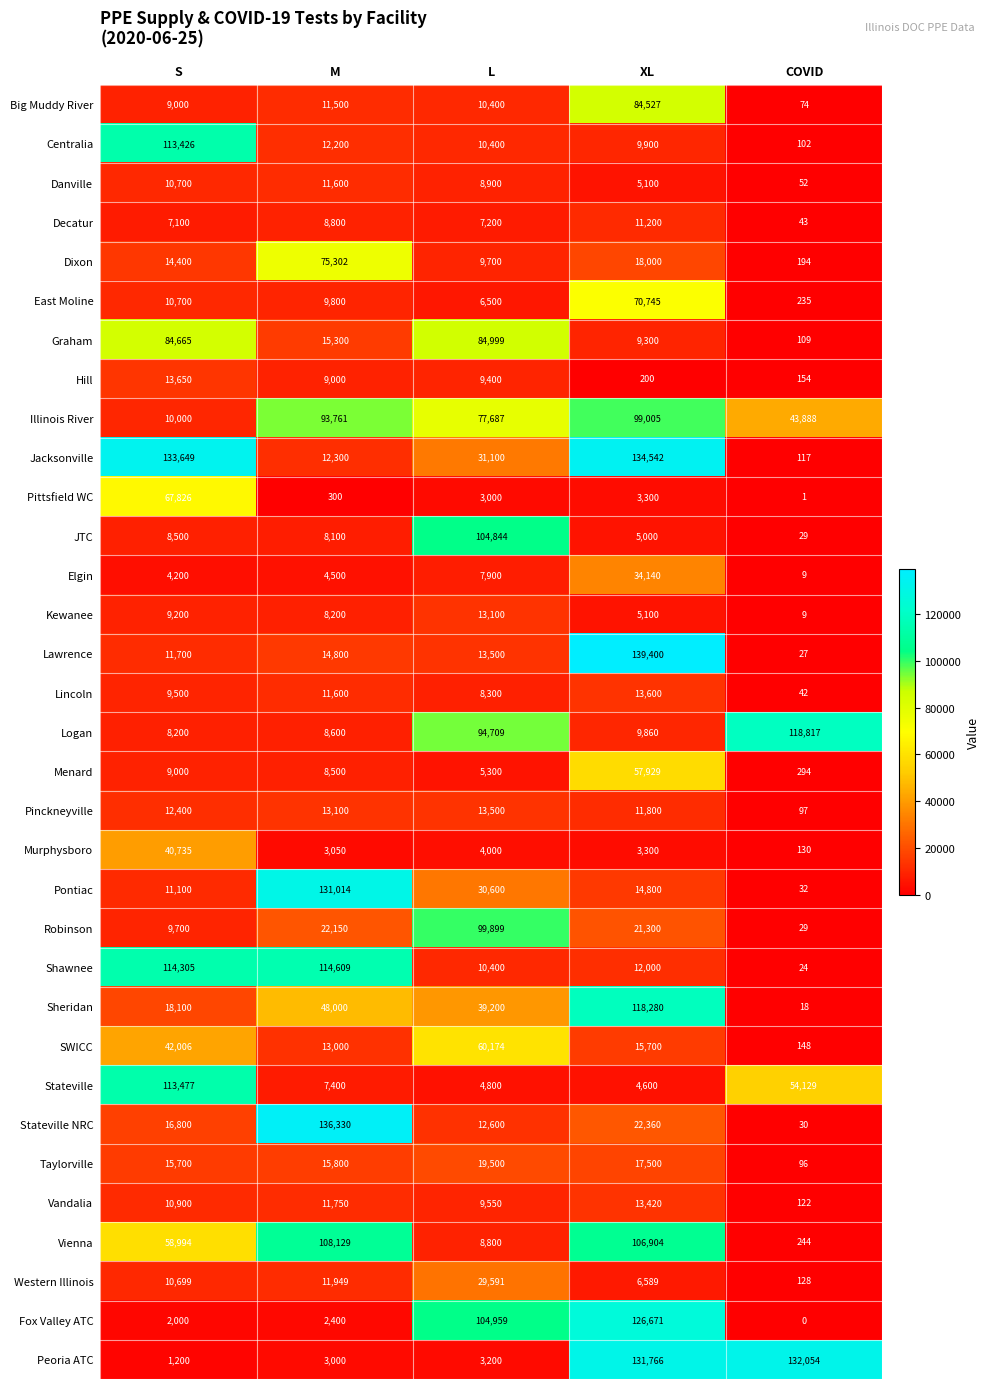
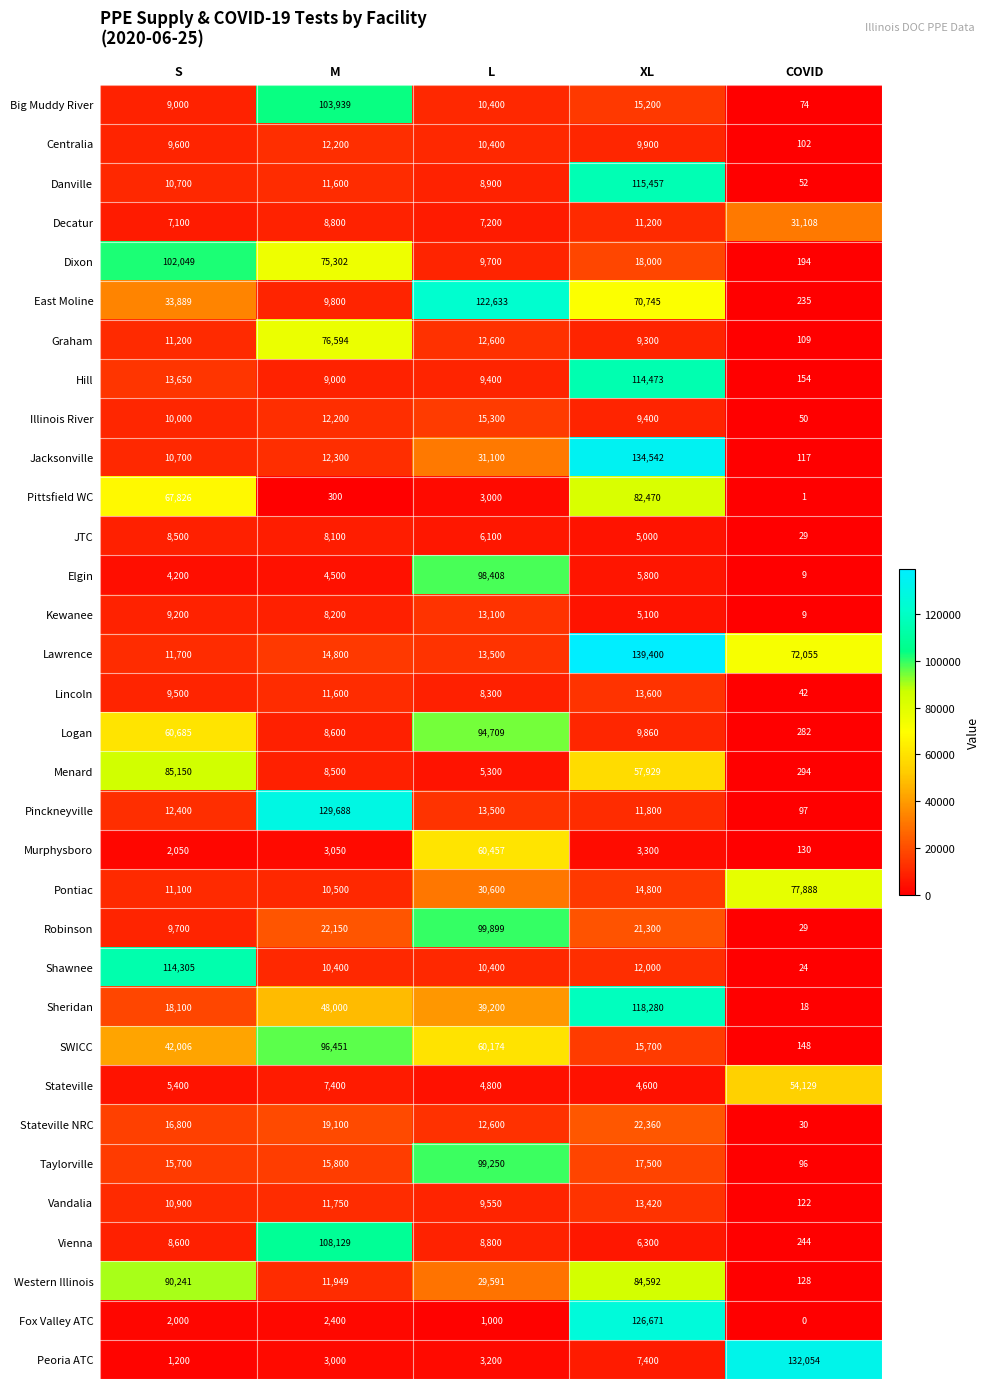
Big Muddy River, M: 11,500 -> 103,939
Big Muddy River, XL: 84,527 -> 15,200
Centralia, S: 113,426 -> 9,600
Danville, XL: 5,100 -> 115,457
Decatur, COVID: 43 -> 31,108
Dixon, S: 14,400 -> 102,049
East Moline, S: 10,700 -> 33,889
East Moline, L: 6,500 -> 122,633
Graham, S: 84,665 -> 11,200
Graham, M: 15,300 -> 76,594
Graham, L: 84,999 -> 12,600
Hill, XL: 200 -> 114,473
Illinois River, M: 93,761 -> 12,200
Illinois River, L: 77,687 -> 15,300
Illinois River, XL: 99,005 -> 9,400
Illinois River, COVID: 43,888 -> 50
Jacksonville, S: 133,649 -> 10,700
Pittsfield WC, XL: 3,300 -> 82,470
JTC, L: 104,844 -> 6,100
Elgin, L: 7,900 -> 98,408
Elgin, XL: 34,140 -> 5,800
Lawrence, COVID: 27 -> 72,055
Logan, S: 8,200 -> 60,685
Logan, COVID: 118,817 -> 282
Menard, S: 9,000 -> 85,150
Pinckneyville, M: 13,100 -> 129,688
Murphysboro, S: 40,735 -> 2,050
Murphysboro, L: 4,000 -> 60,457
Pontiac, M: 131,014 -> 10,500
Pontiac, COVID: 32 -> 77,888
Shawnee, M: 114,609 -> 10,400
SWICC, M: 13,000 -> 96,451
Stateville, S: 113,477 -> 5,400
Stateville NRC, M: 136,330 -> 19,100
Taylorville, L: 19,500 -> 99,250
Vienna, S: 58,994 -> 8,600
Vienna, XL: 106,904 -> 6,300
Western Illinois, S: 10,699 -> 90,241
Western Illinois, XL: 6,589 -> 84,592
Fox Valley ATC, L: 104,959 -> 1,000
Peoria ATC, XL: 131,766 -> 7,400
